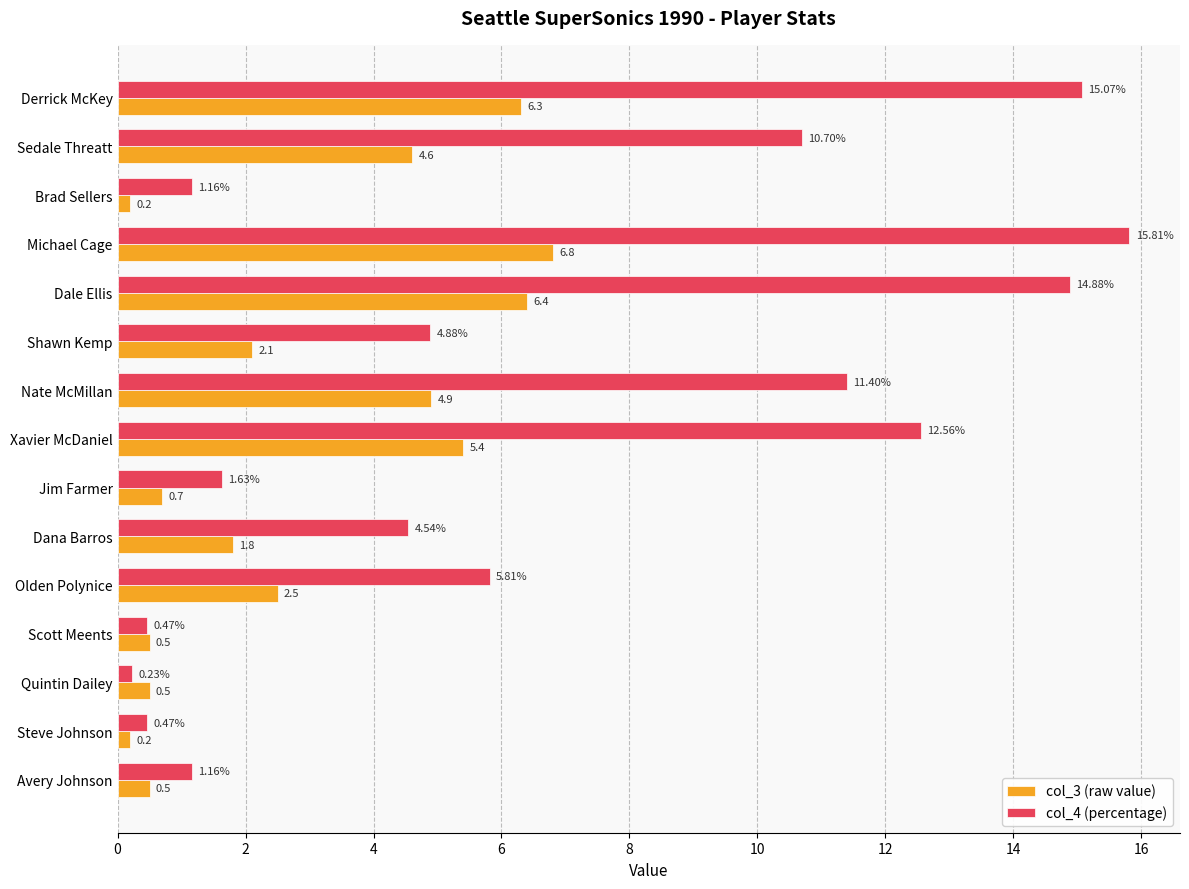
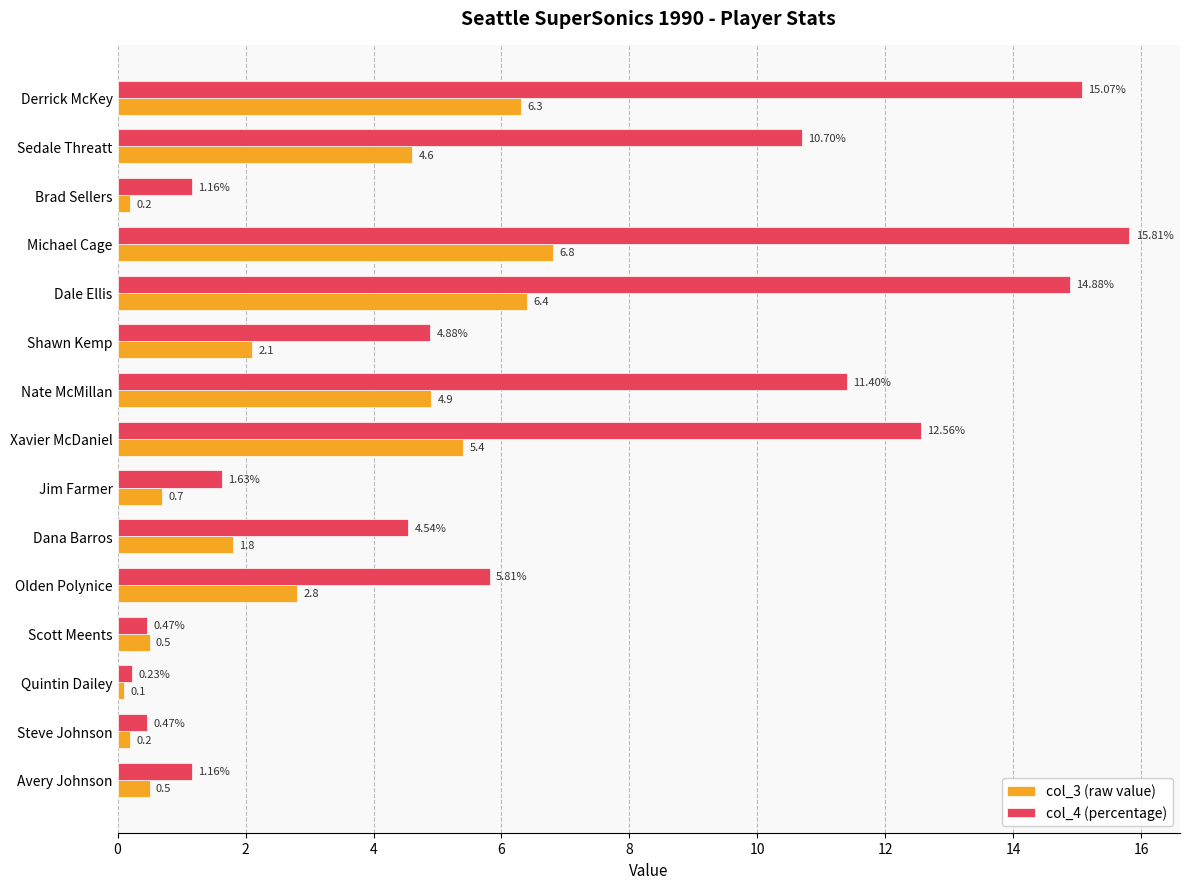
col_3 (raw value), Olden Polynice: 2.5 -> 2.8
col_3 (raw value), Quintin Dailey: 0.5 -> 0.1
